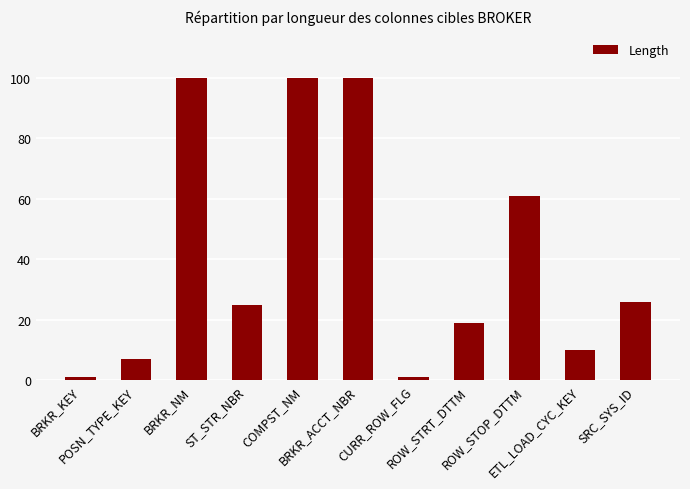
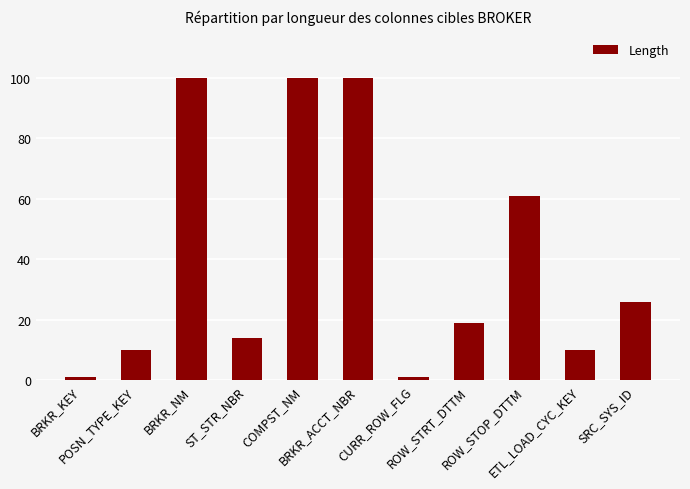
POSN_TYPE_KEY: 7 -> 10
ST_STR_NBR: 25 -> 14
